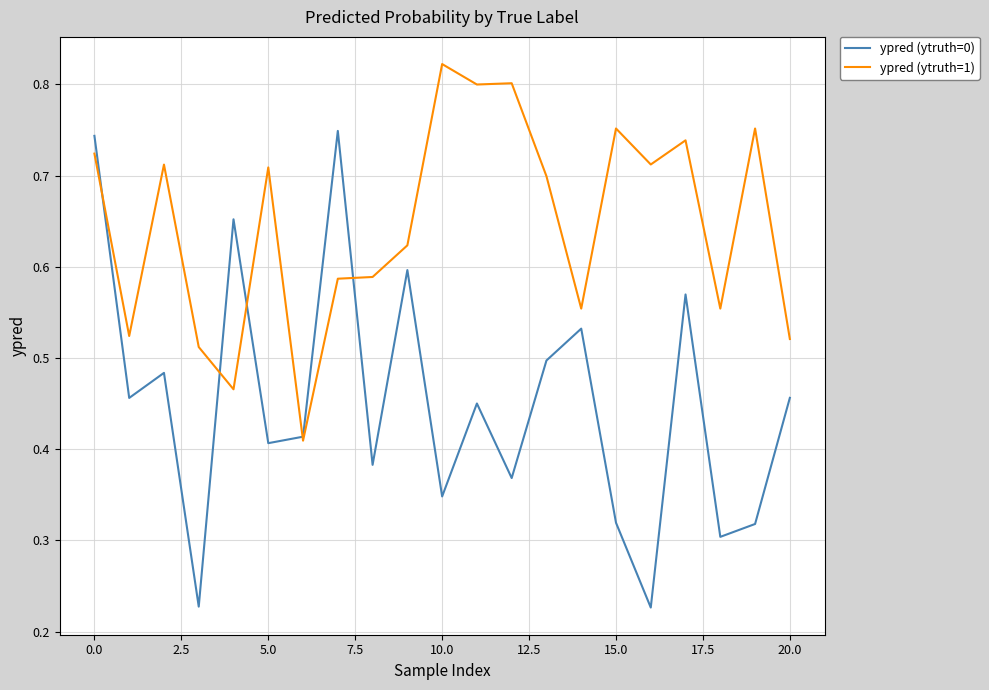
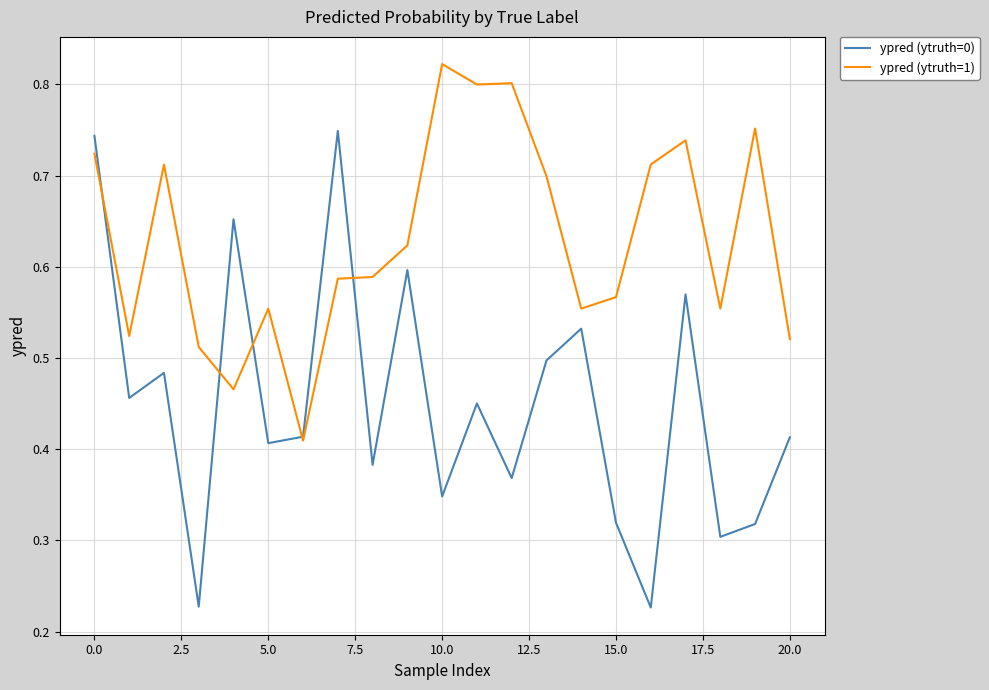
ypred (ytruth=1), 5.0: 0.71 -> 0.55
ypred (ytruth=1), 15.0: 0.75 -> 0.57
ypred (ytruth=0), 20.0: 0.46 -> 0.41
